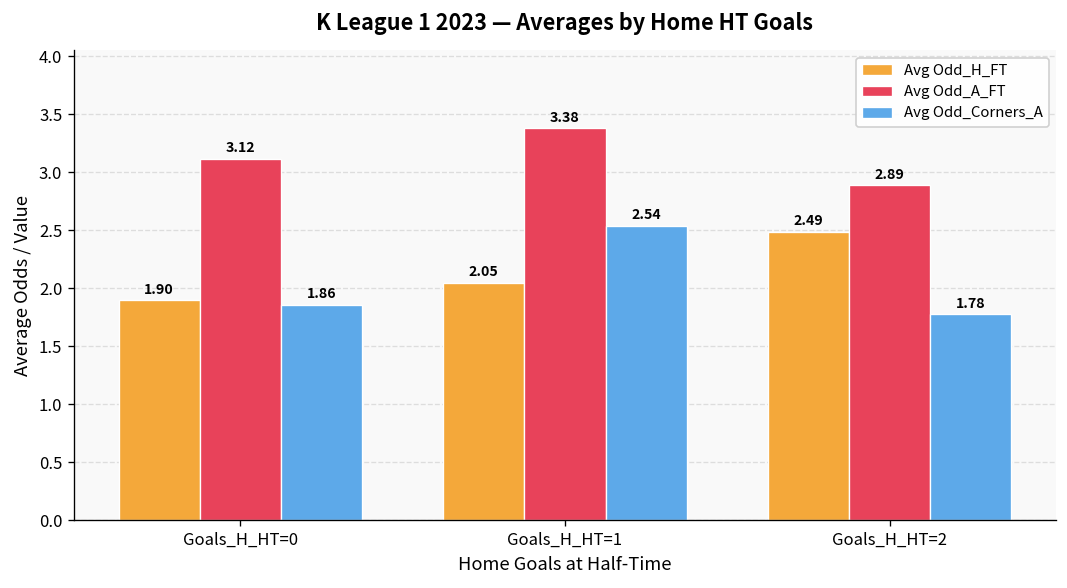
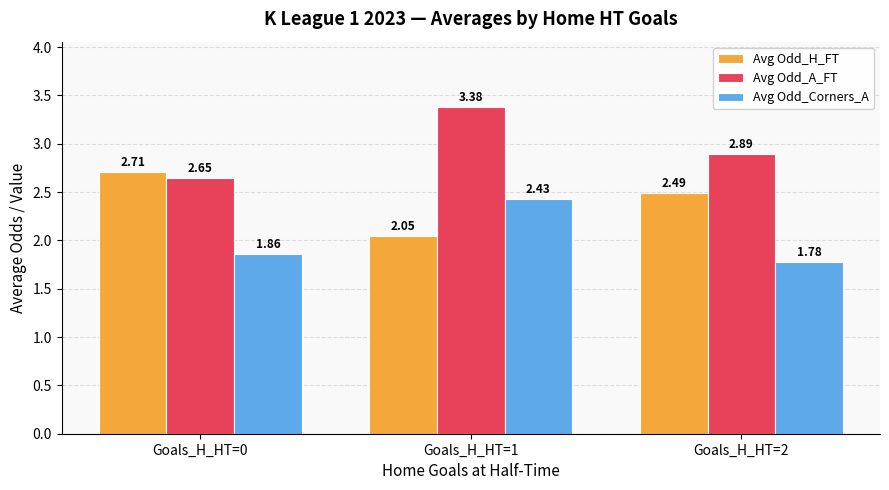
Avg Odd_H_FT, Goals_H_HT=0: 1.90 -> 2.71
Avg Odd_A_FT, Goals_H_HT=0: 3.12 -> 2.65
Avg Odd_Corners_A, Goals_H_HT=1: 2.54 -> 2.43
